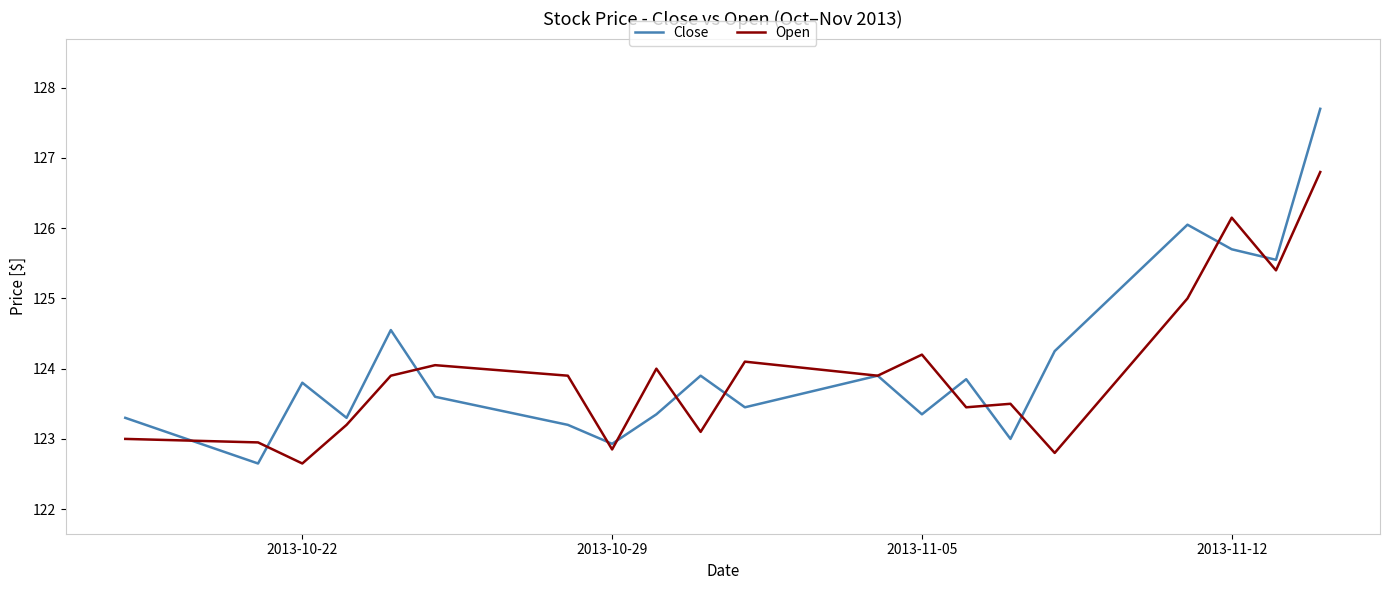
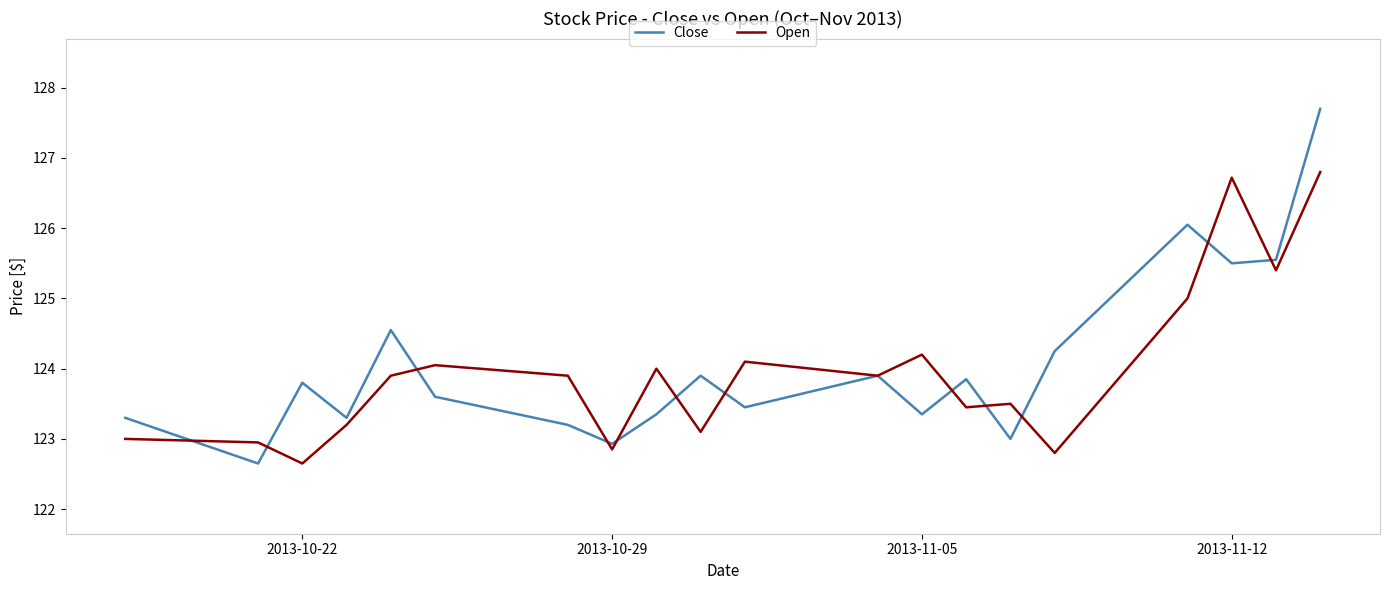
Close, 2013-11-12: 125.7 -> 125.5
Open, 2013-11-12: 126.2 -> 126.7
